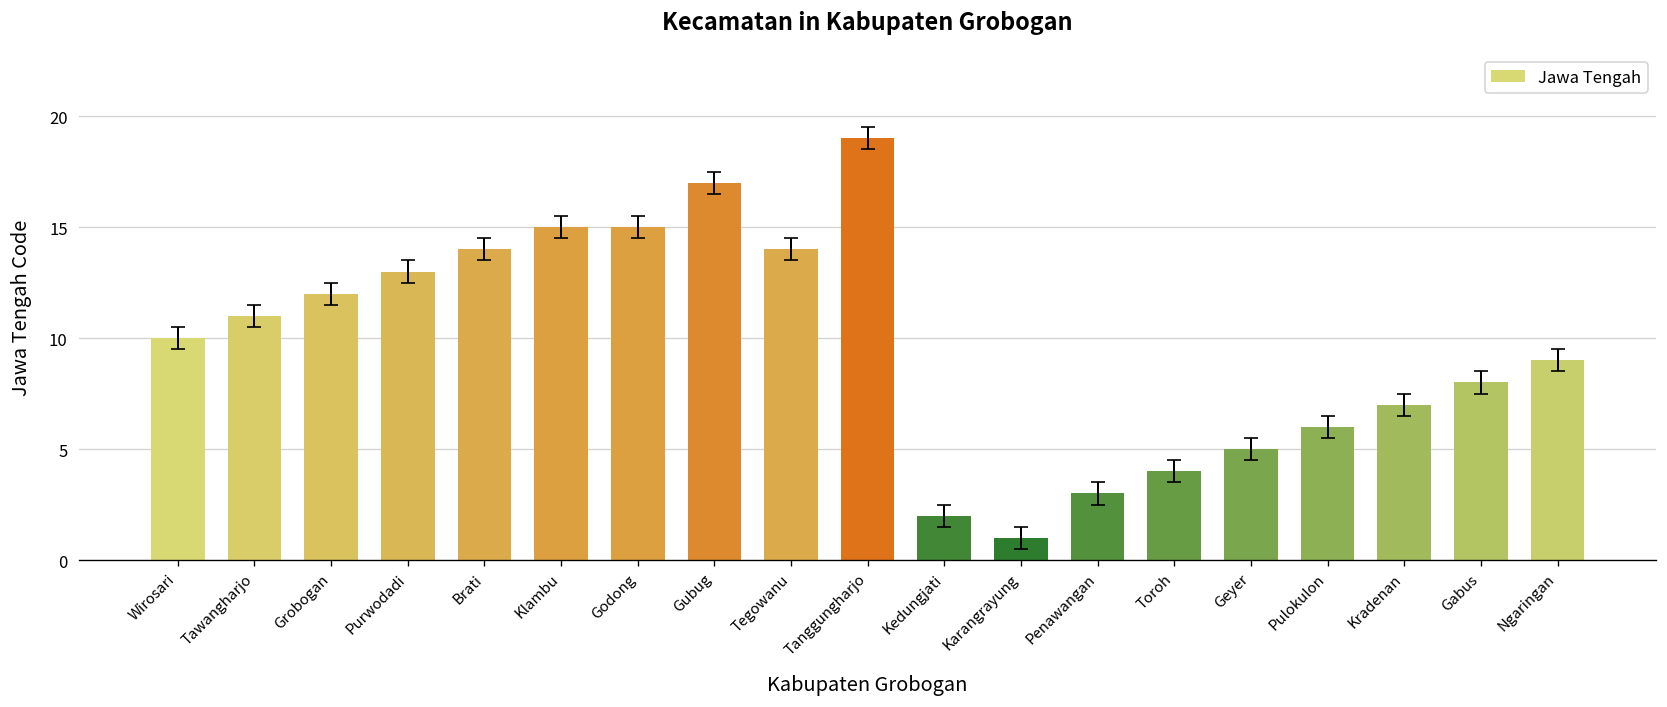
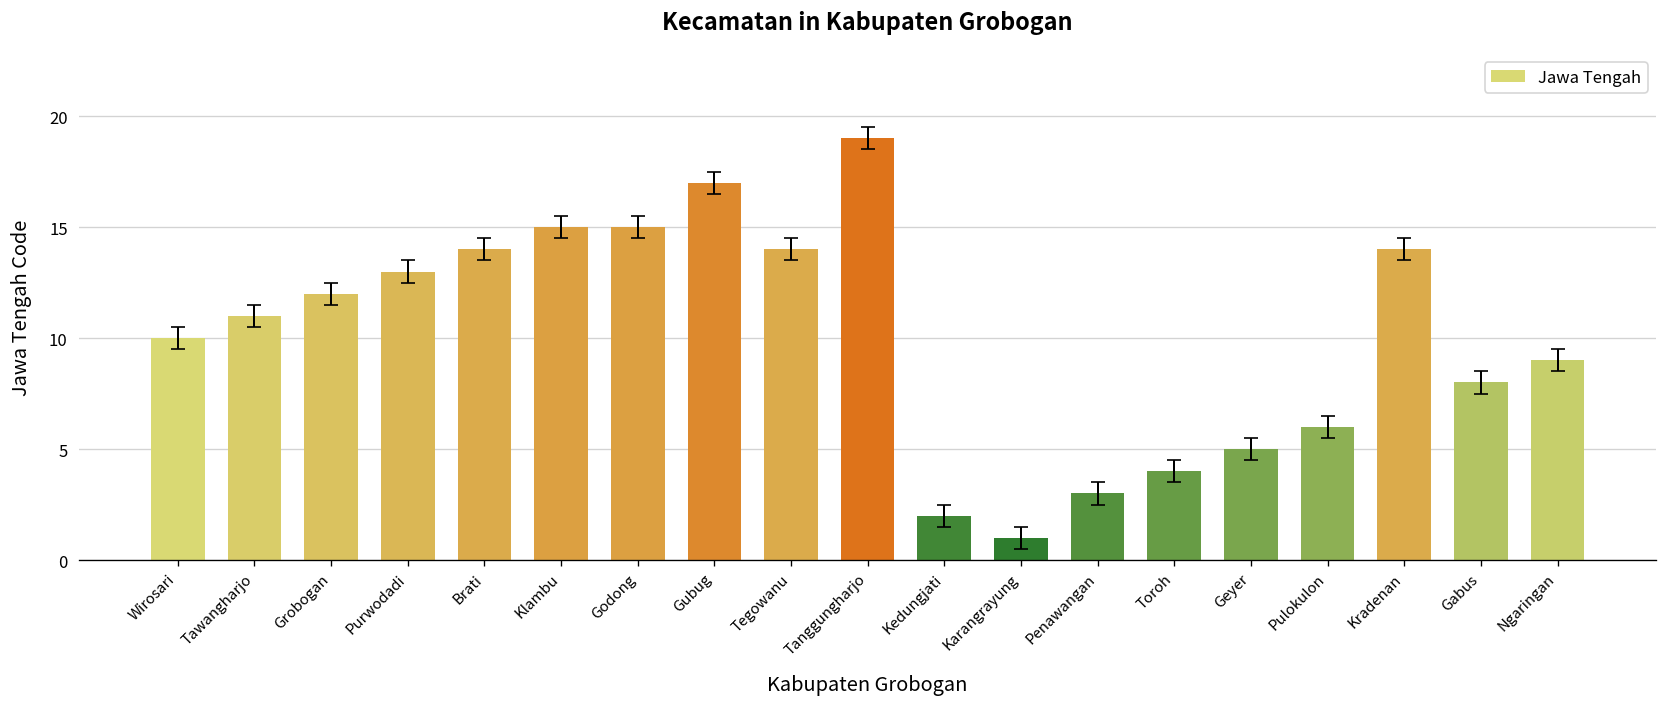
Jawa Tengah, Kradenan: 7 -> 14
